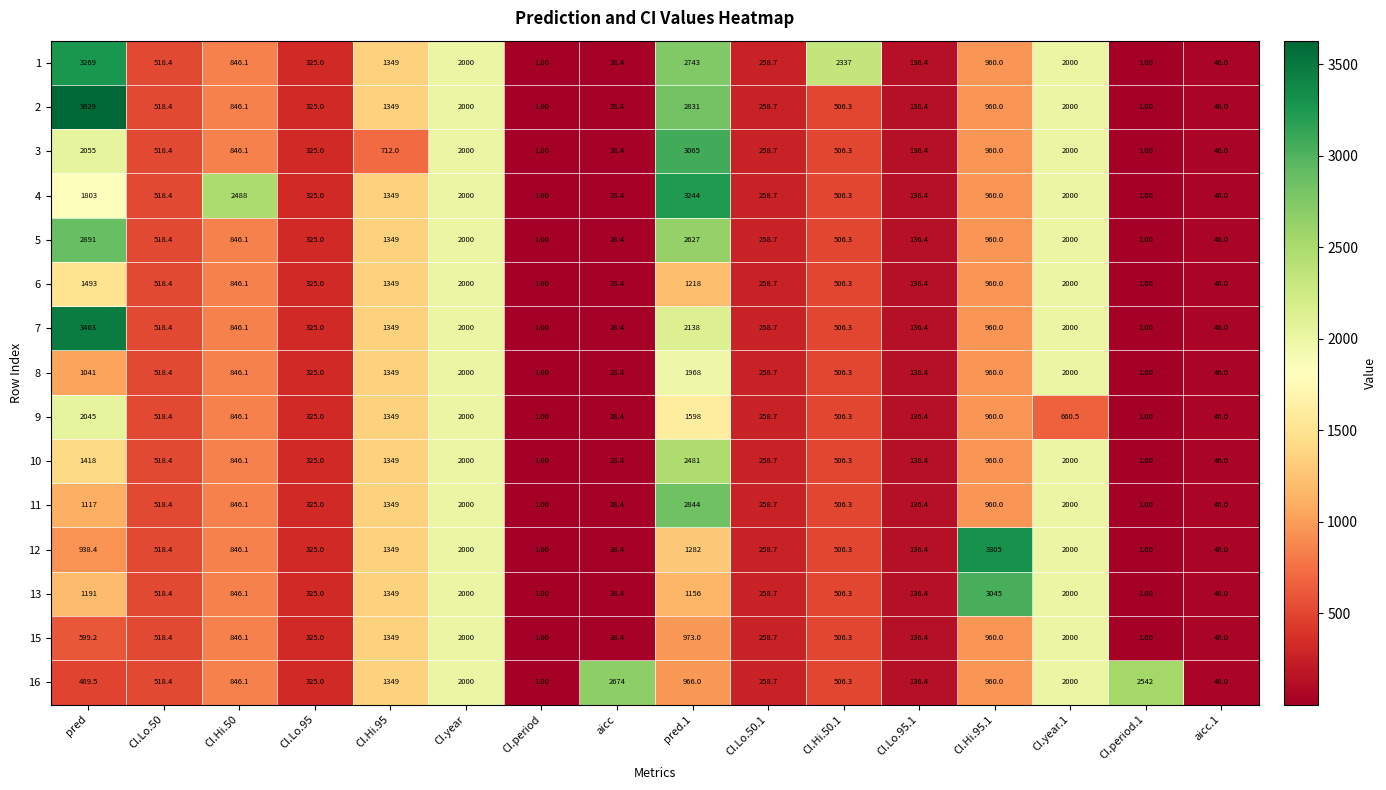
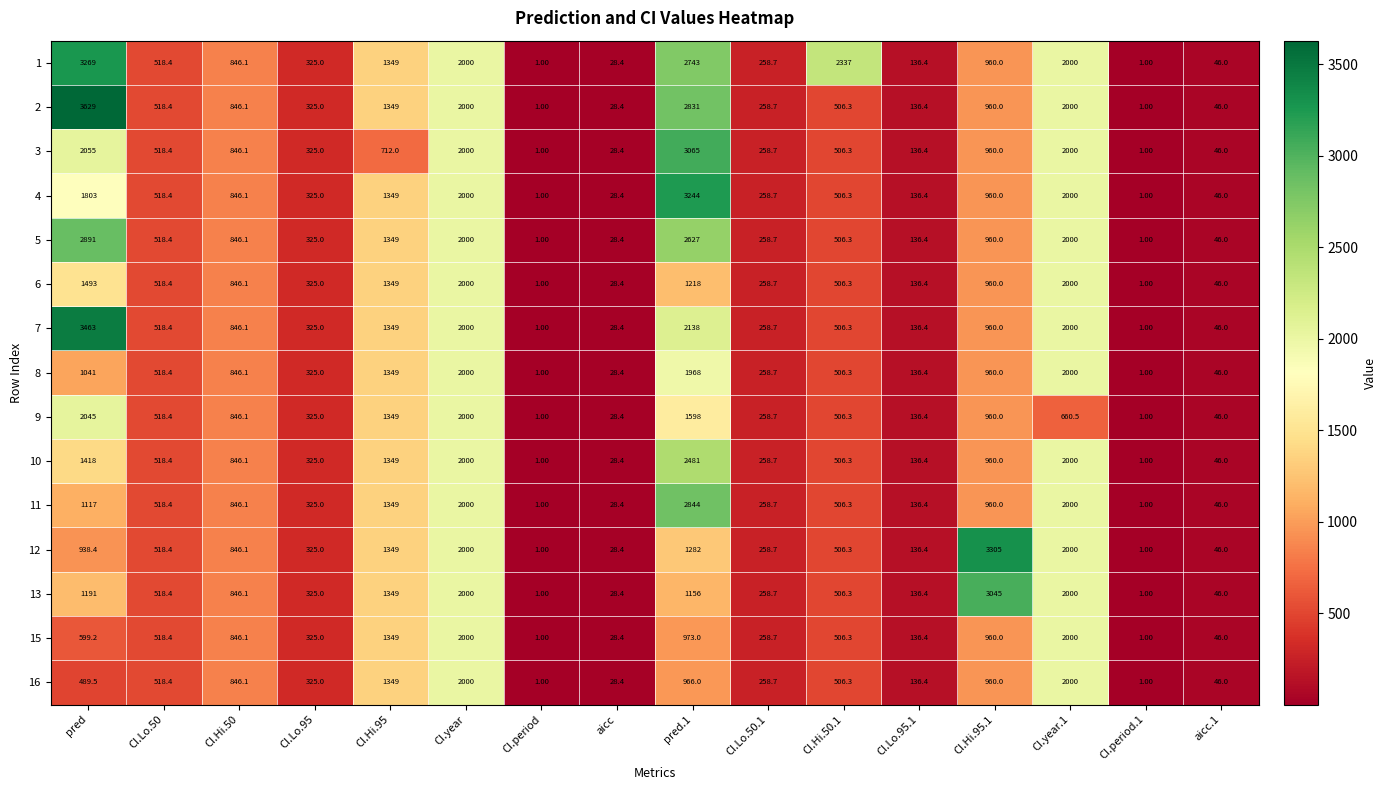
4, CI.Hi.50: 2488 -> 846.1
16, aicc: 2674 -> 28.4
16, CI.period.1: 2542 -> 1.00
